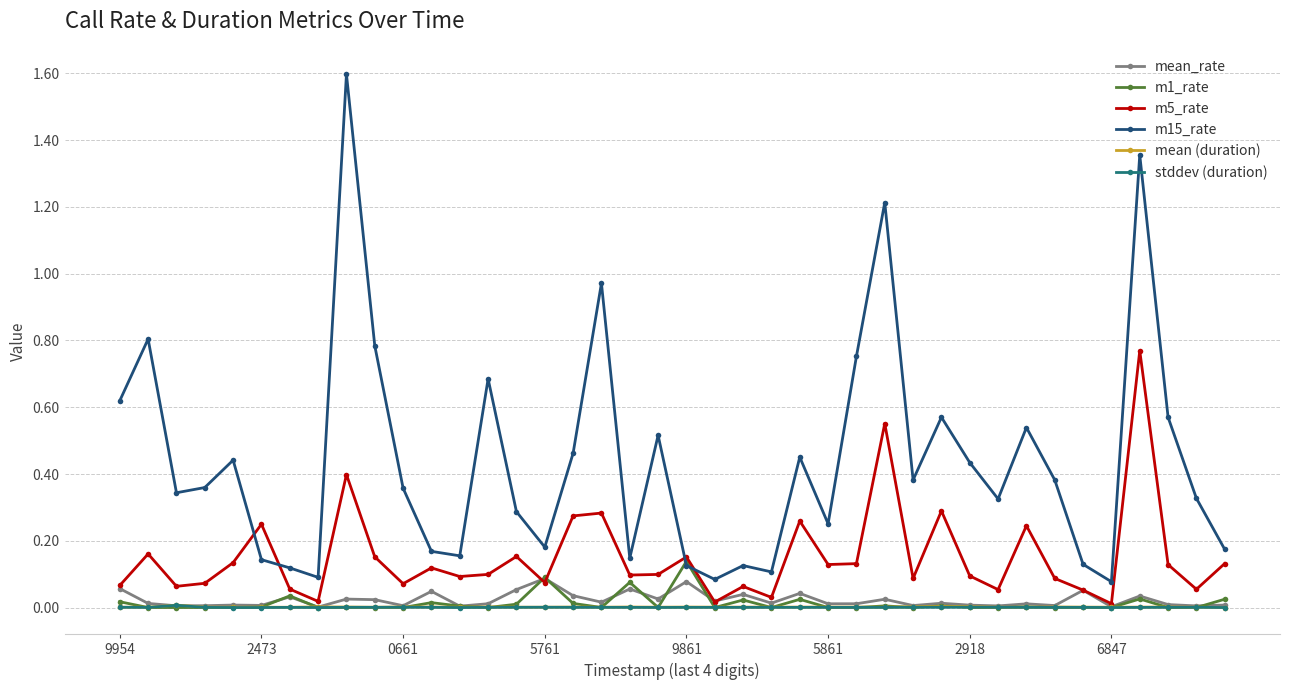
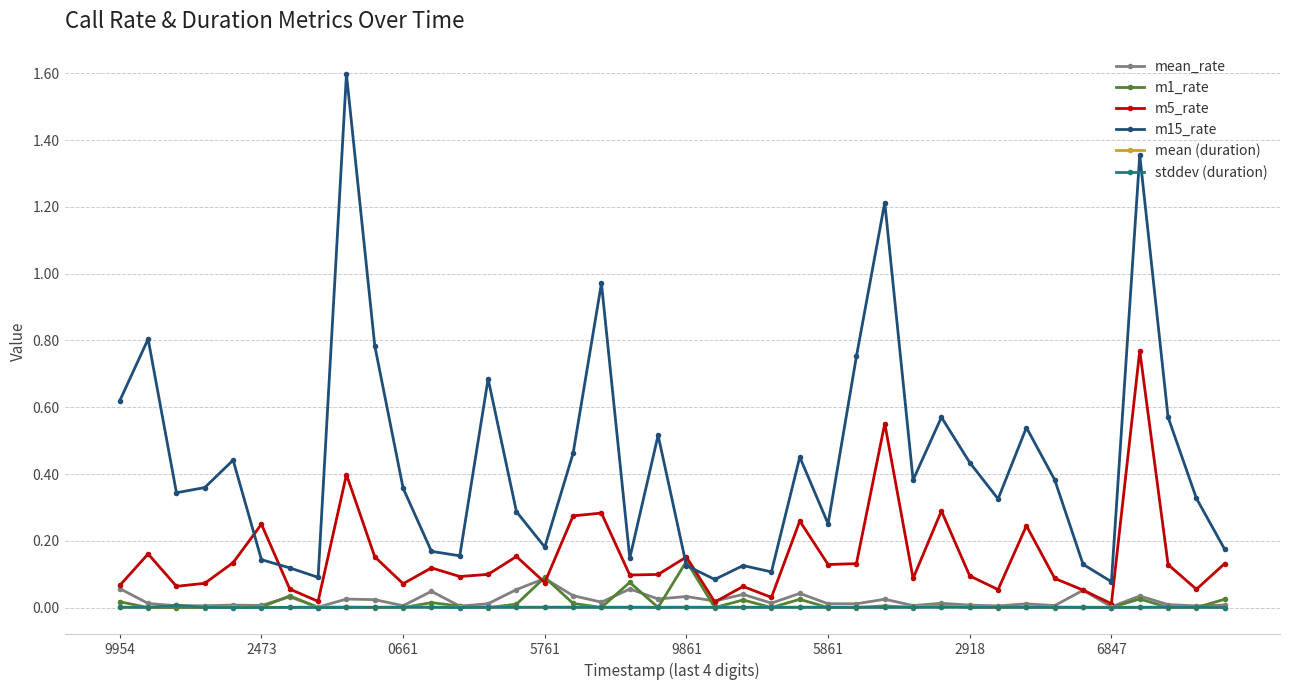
mean_rate, 9861: 0.08 -> 0.03
